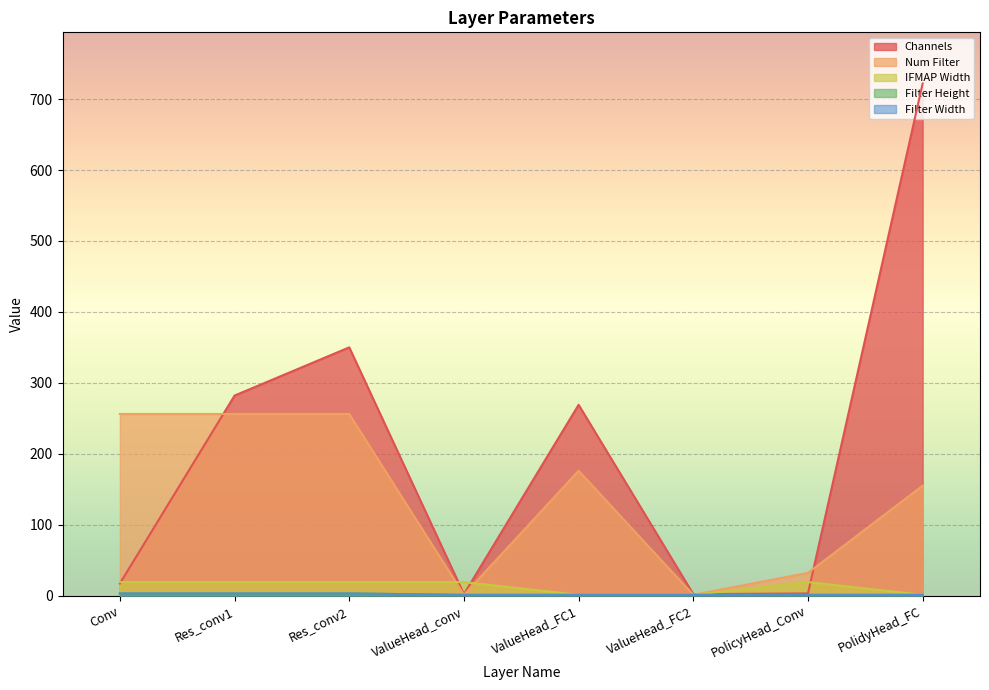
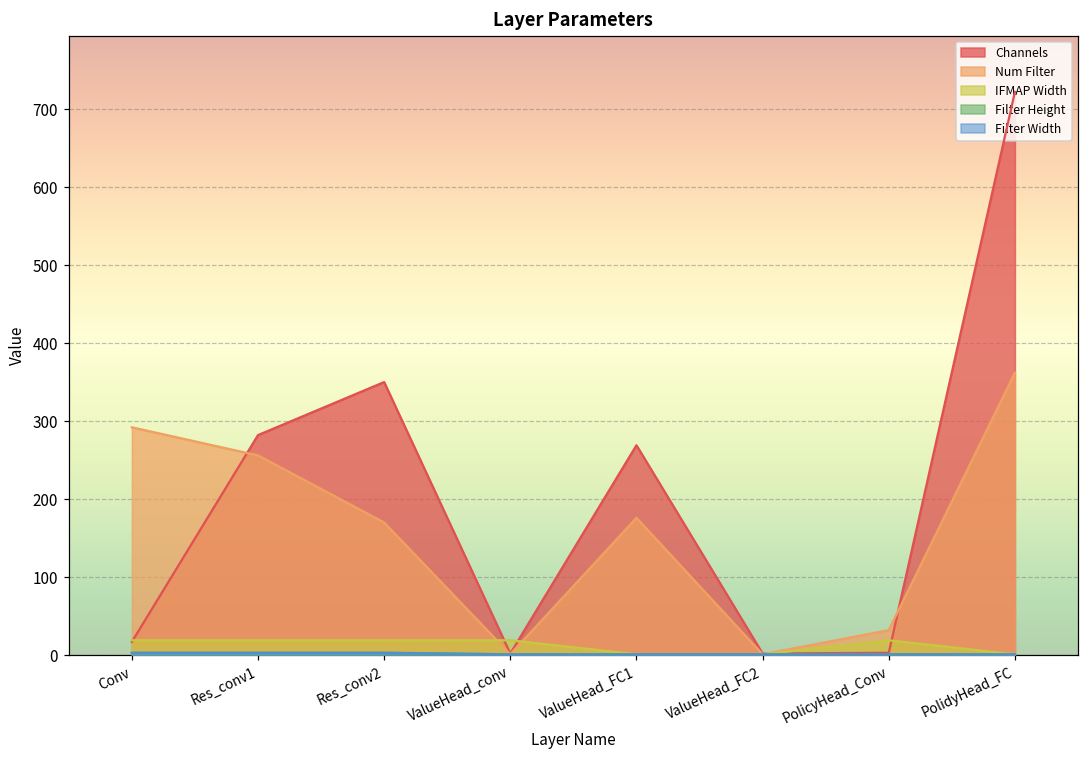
Num Filter, Conv: 260 -> 290
Num Filter, Res_conv2: 260 -> 170
Num Filter, PolidyHead_FC: 160 -> 360
